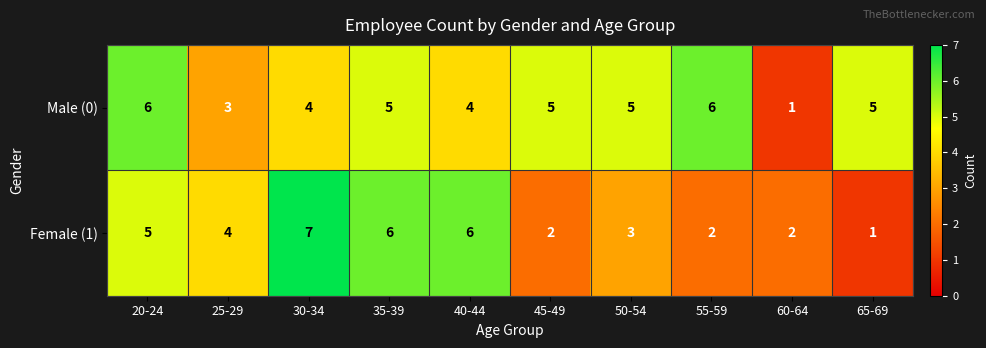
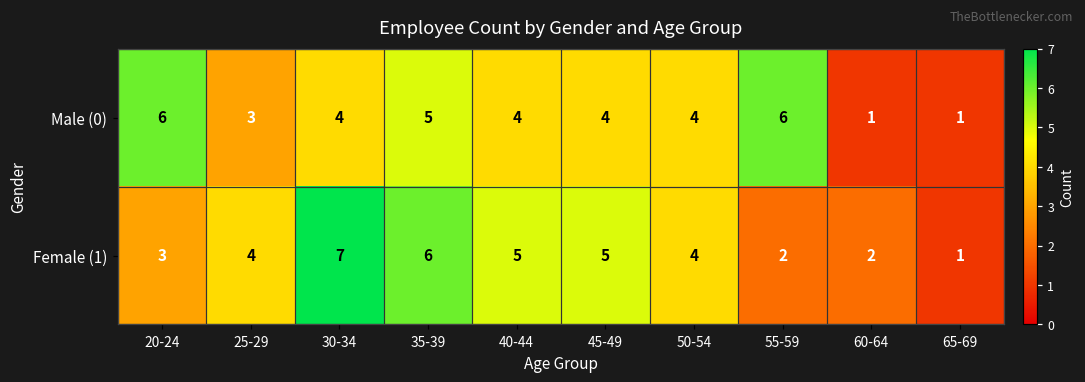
Male (0), 45-49: 5 -> 4
Male (0), 50-54: 5 -> 4
Male (0), 65-69: 5 -> 1
Female (1), 20-24: 5 -> 3
Female (1), 40-44: 6 -> 5
Female (1), 45-49: 2 -> 5
Female (1), 50-54: 3 -> 4
